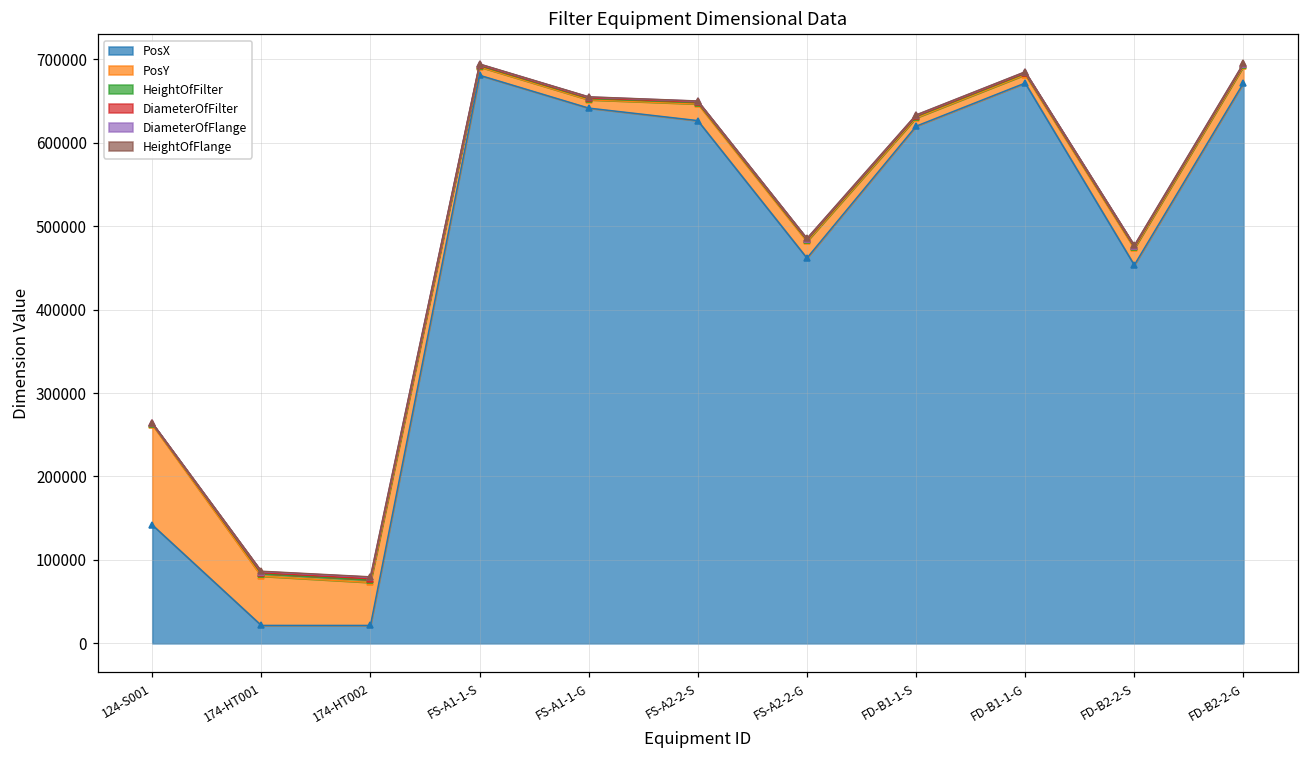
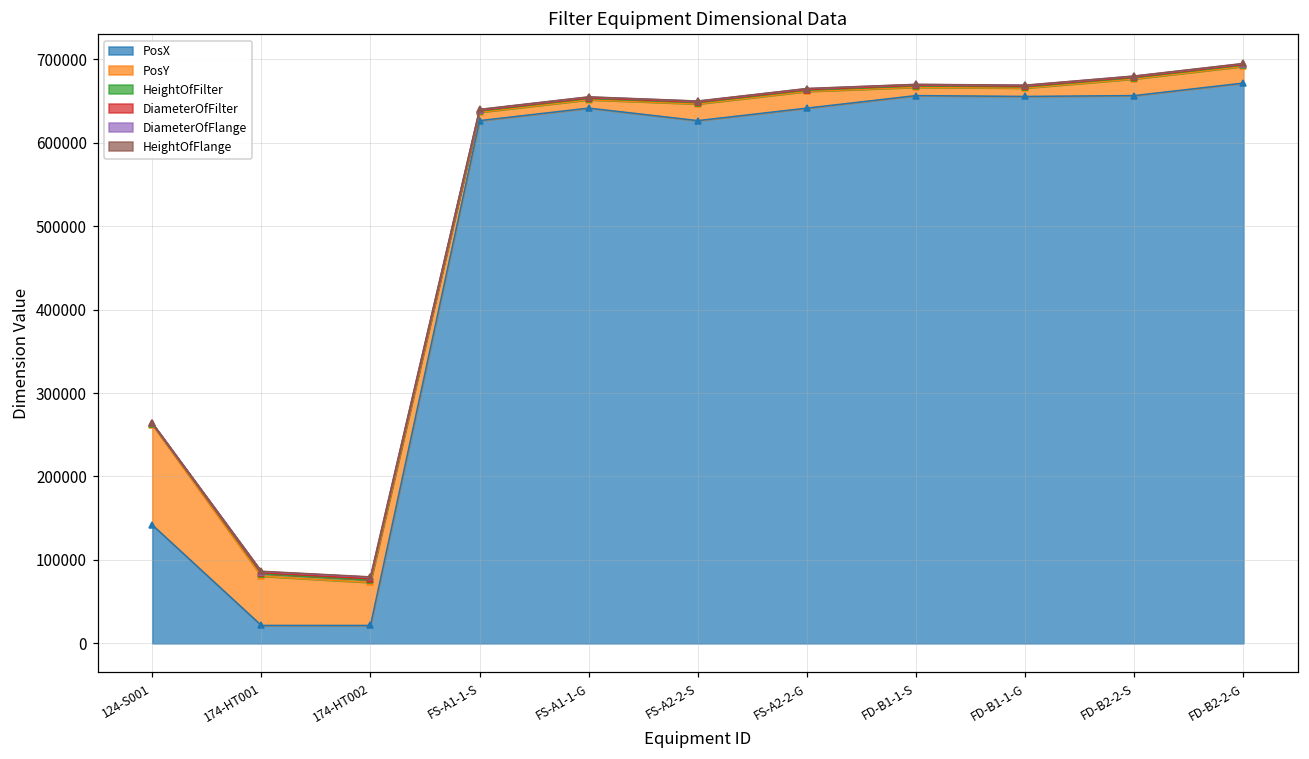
PosX, FS-A1-1-S: 680000 -> 630000
PosX, FS-A2-2-G: 460000 -> 640000
PosX, FD-B1-1-S: 620000 -> 660000
PosX, FD-B1-1-G: 670000 -> 660000
PosX, FD-B2-2-S: 450000 -> 660000
